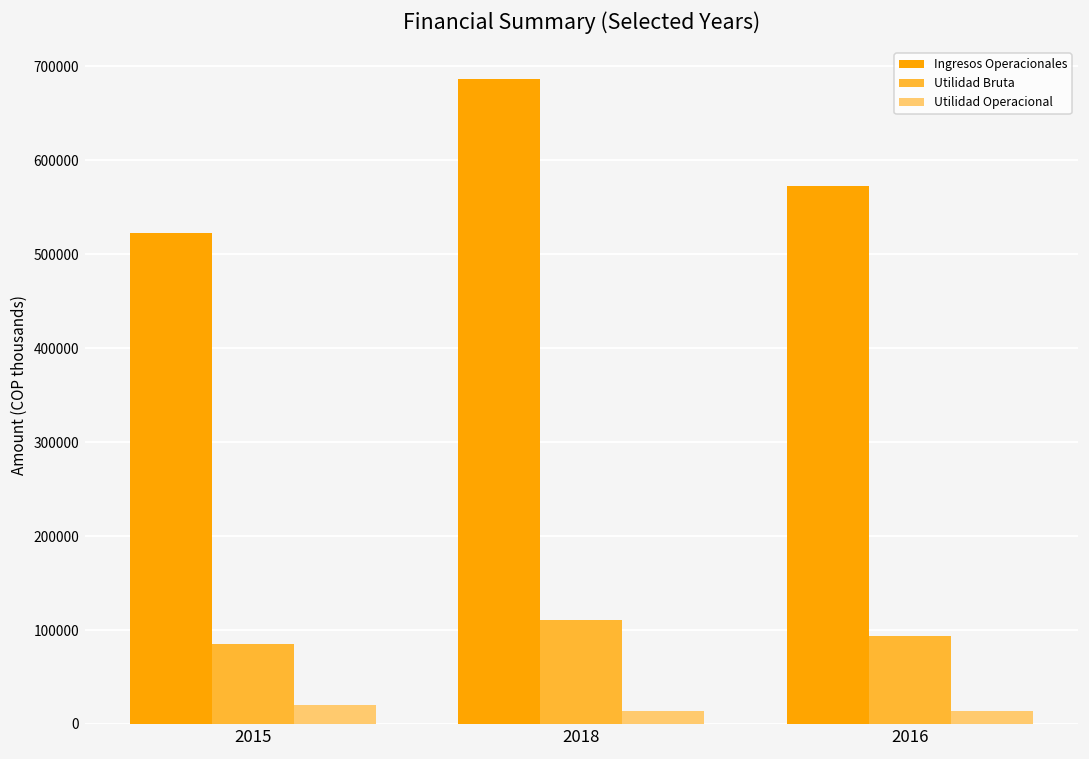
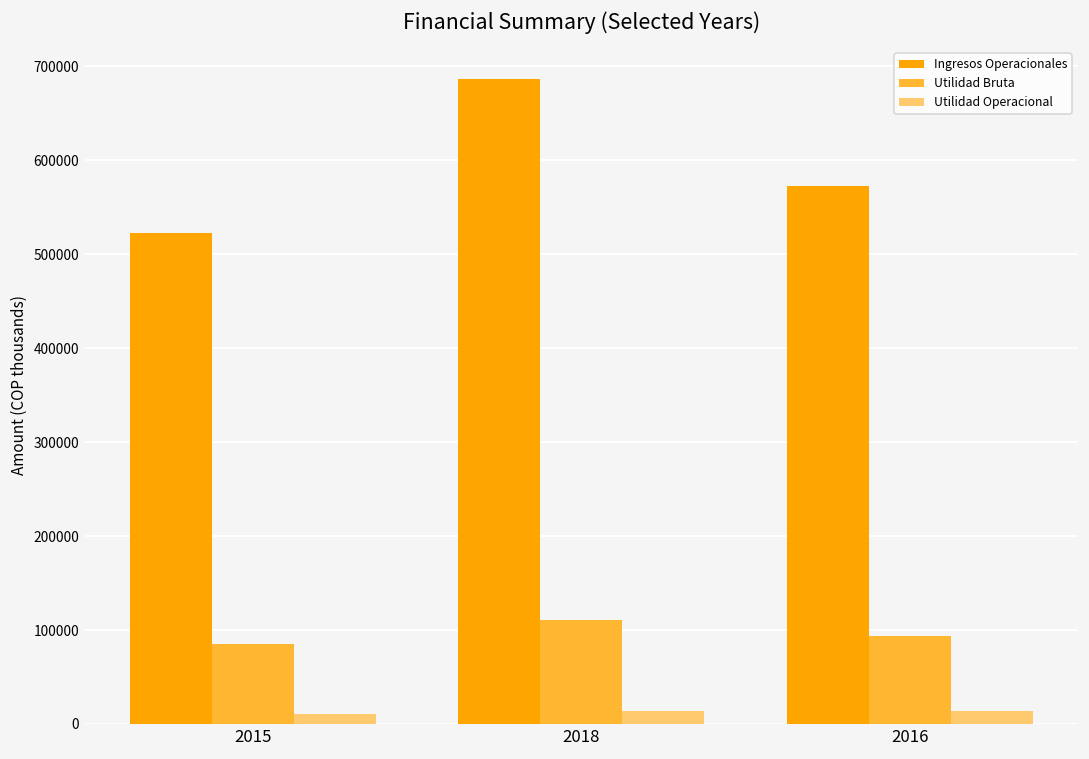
Utilidad Operacional, 2015: 20000 -> 10000
